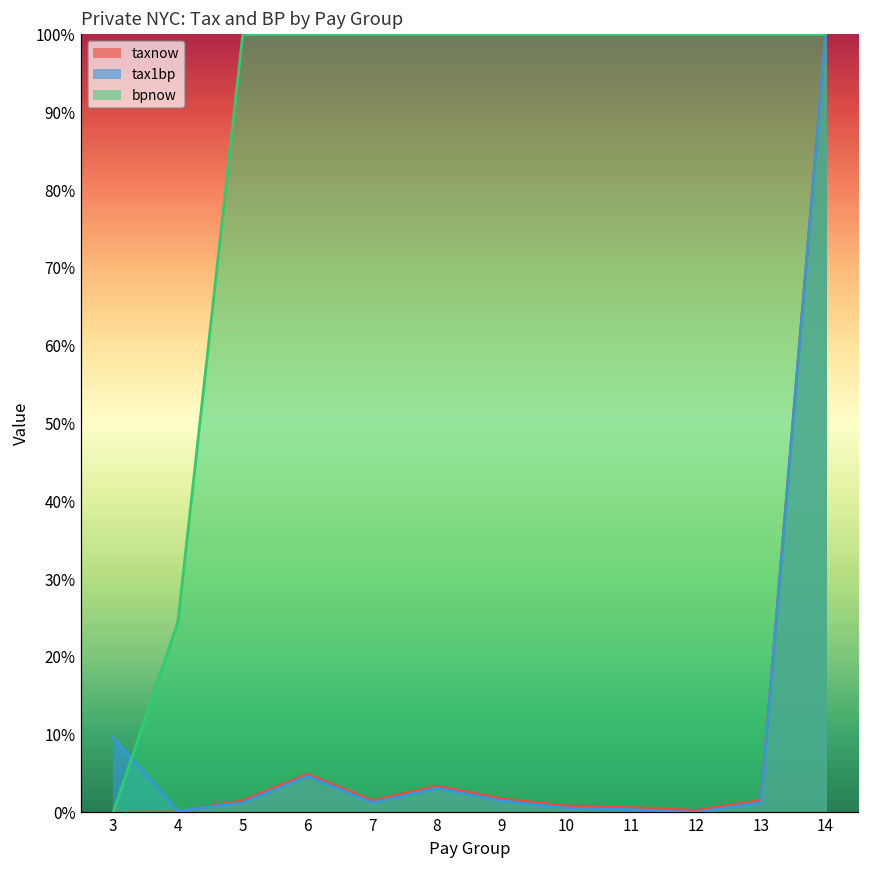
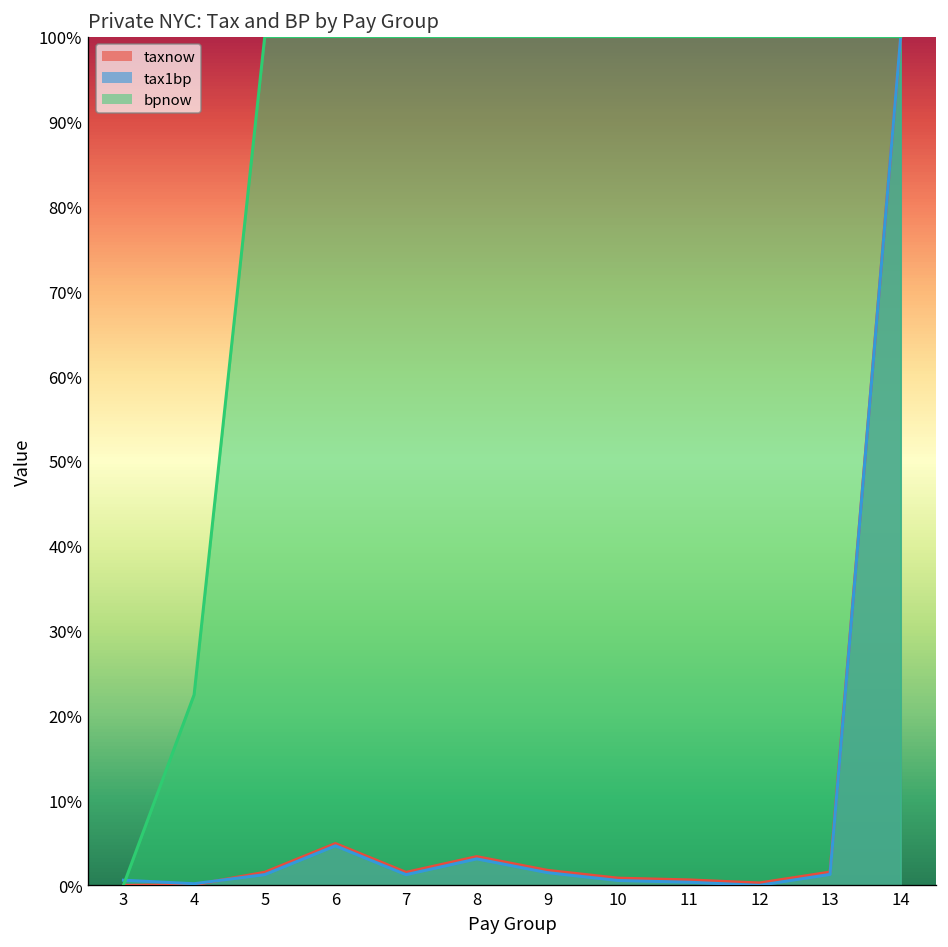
tax1bp, 3: 10% -> 1%
bpnow, 4: 24% -> 22%
